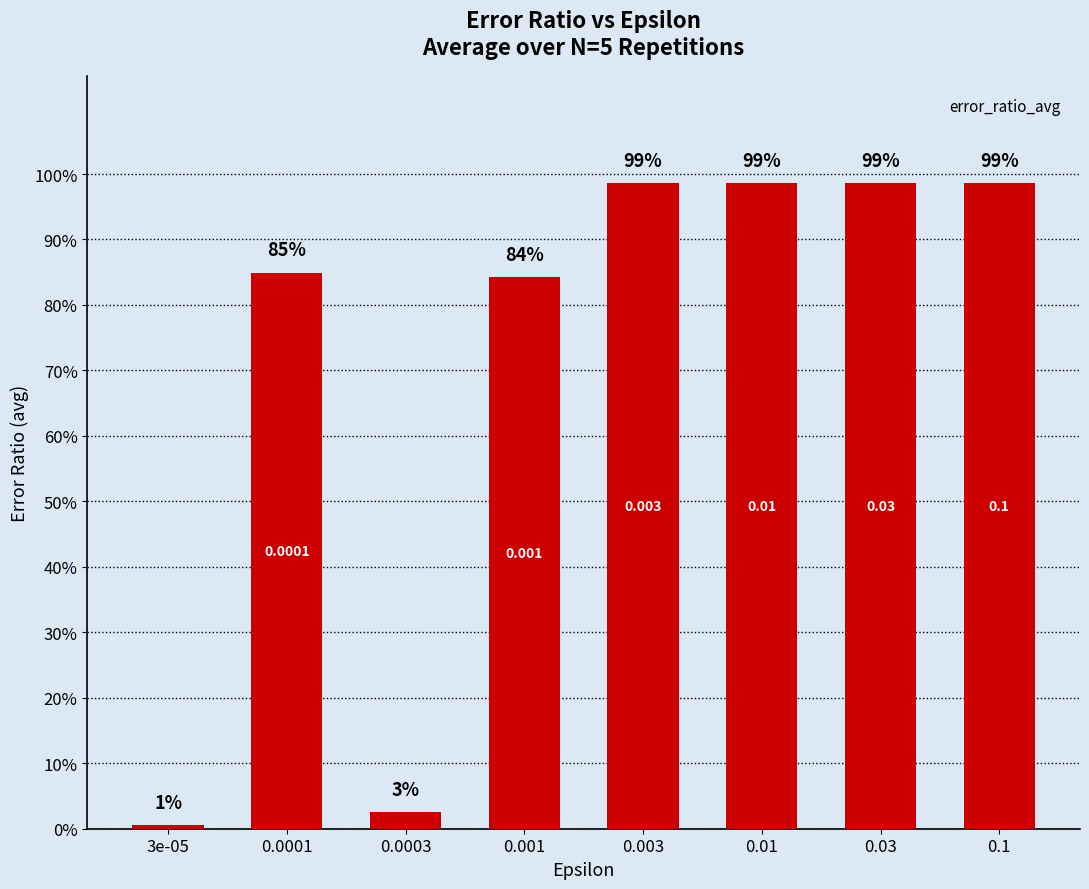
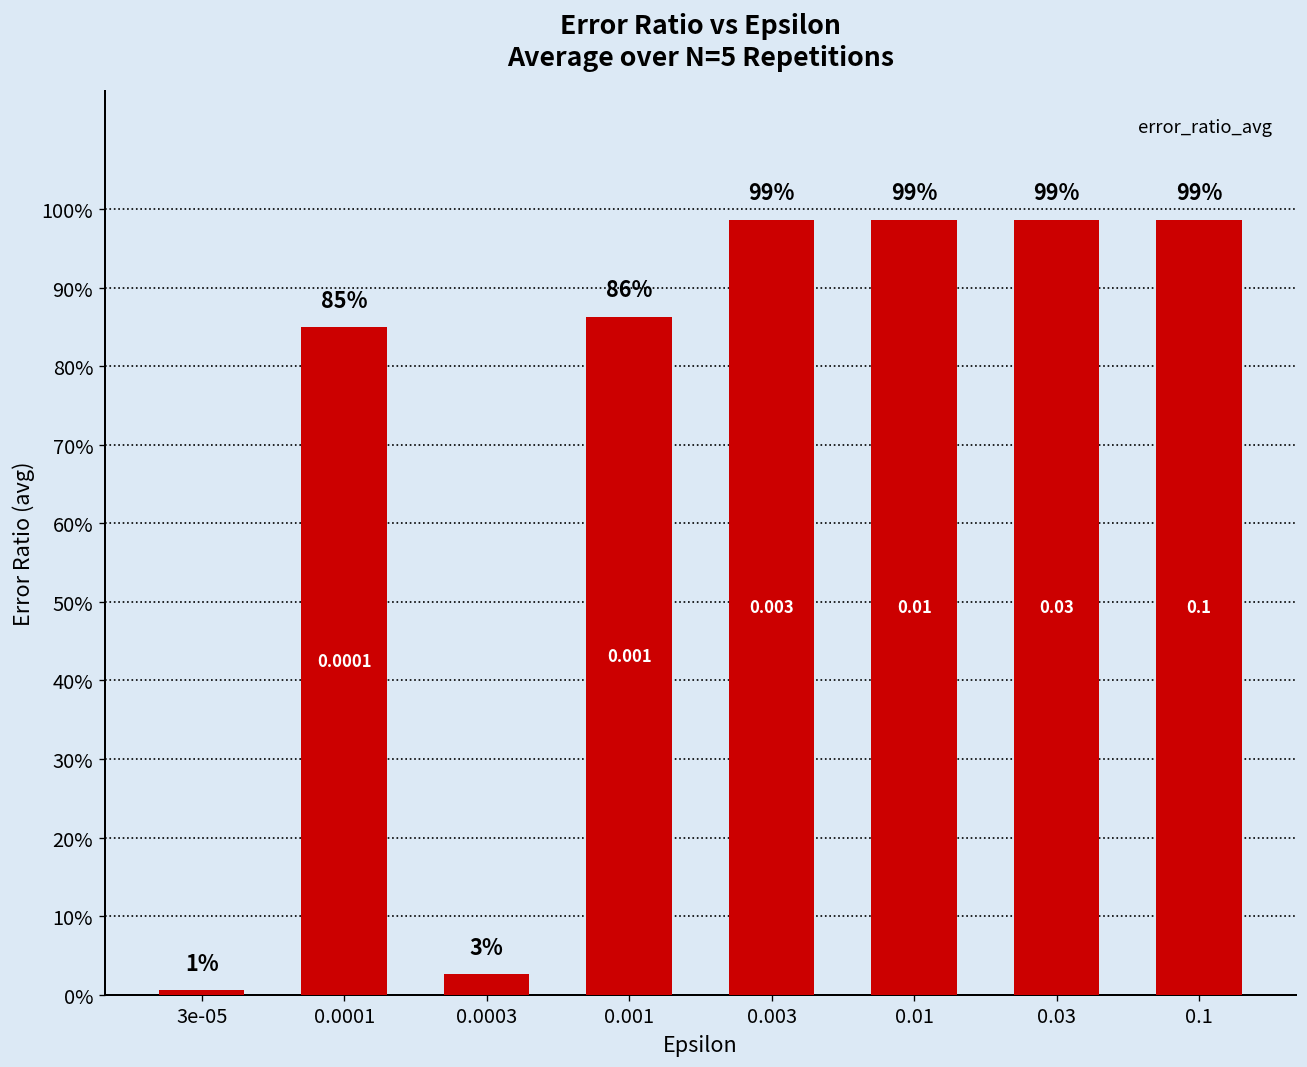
0.001: 84% -> 86%
